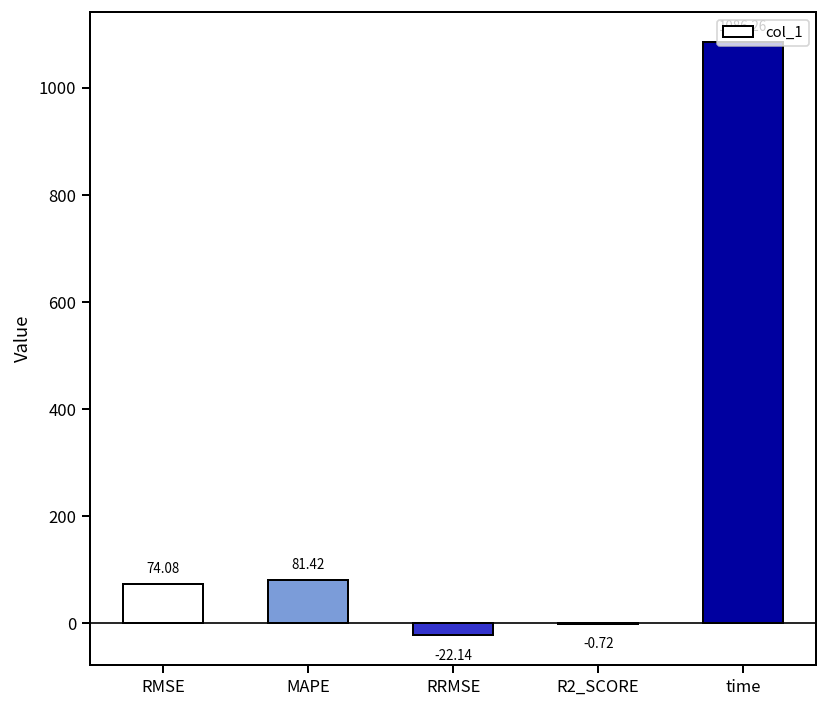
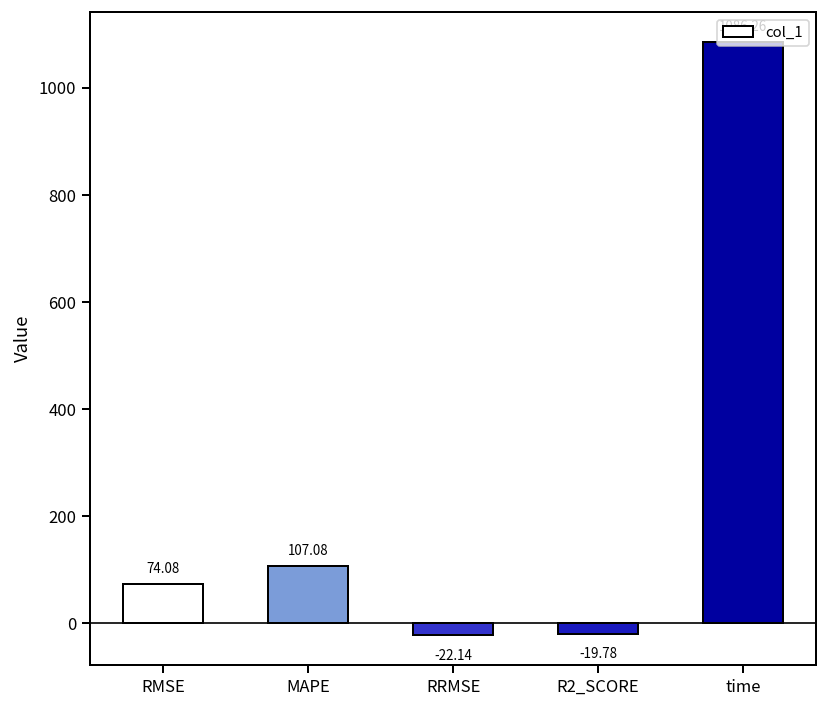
MAPE: 81.42 -> 107.08
R2_SCORE: -0.72 -> -19.78
